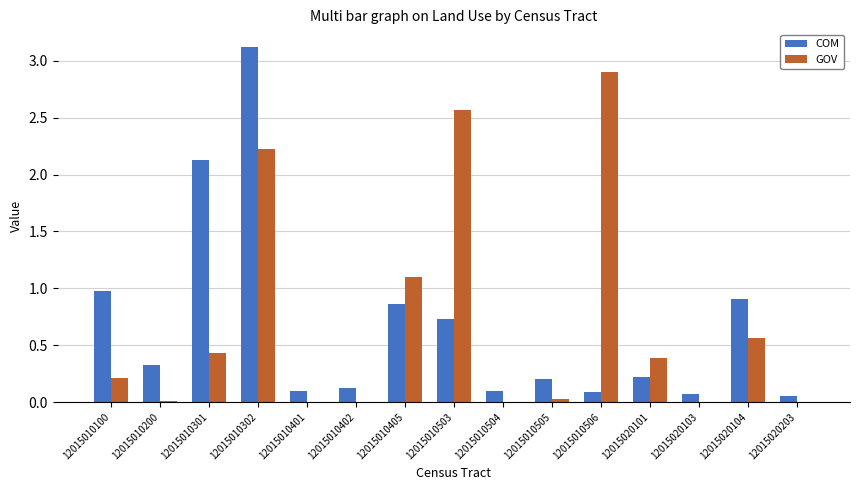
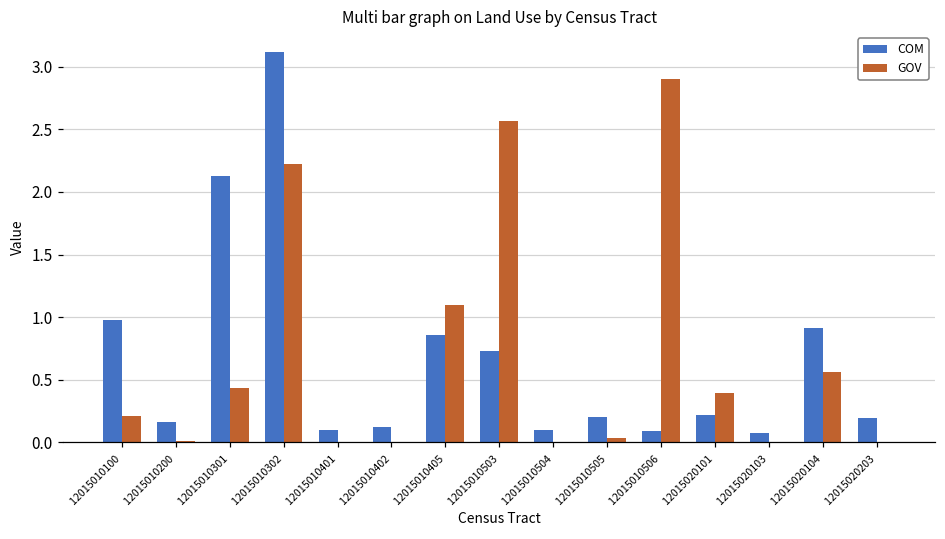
COM, 12015010200: 0.33 -> 0.16
COM, 12015020203: 0.05 -> 0.19
